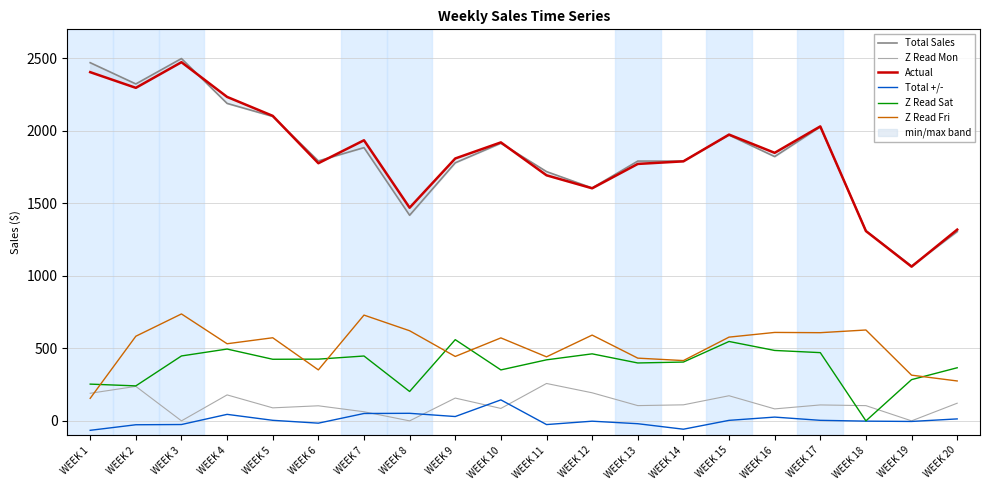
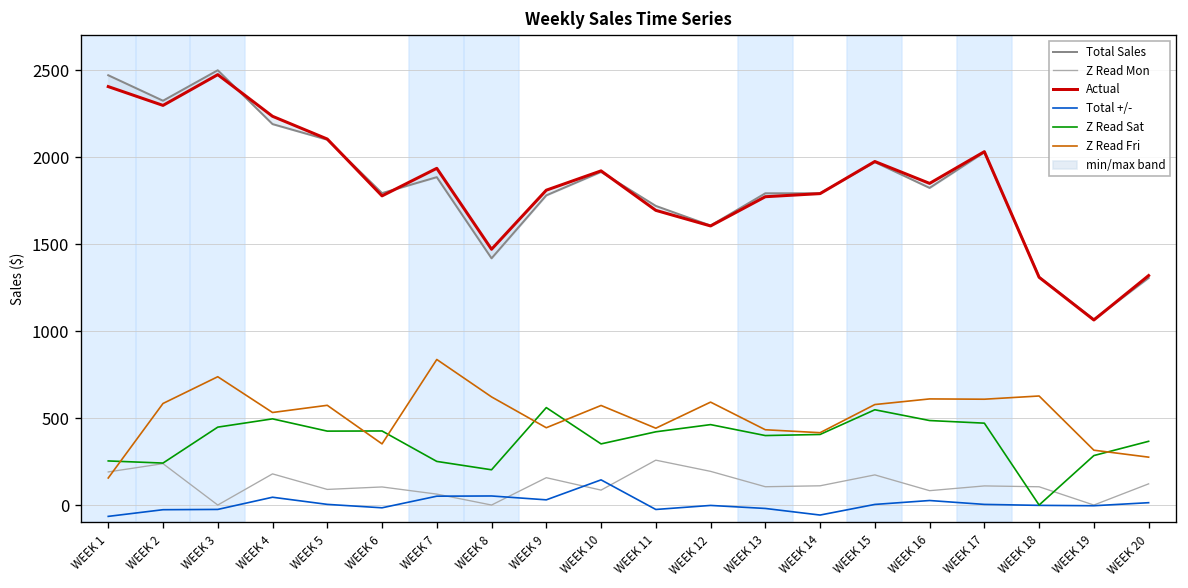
Z Read Sat, WEEK 7: 450 -> 250
Z Read Fri, WEEK 7: 730 -> 840
